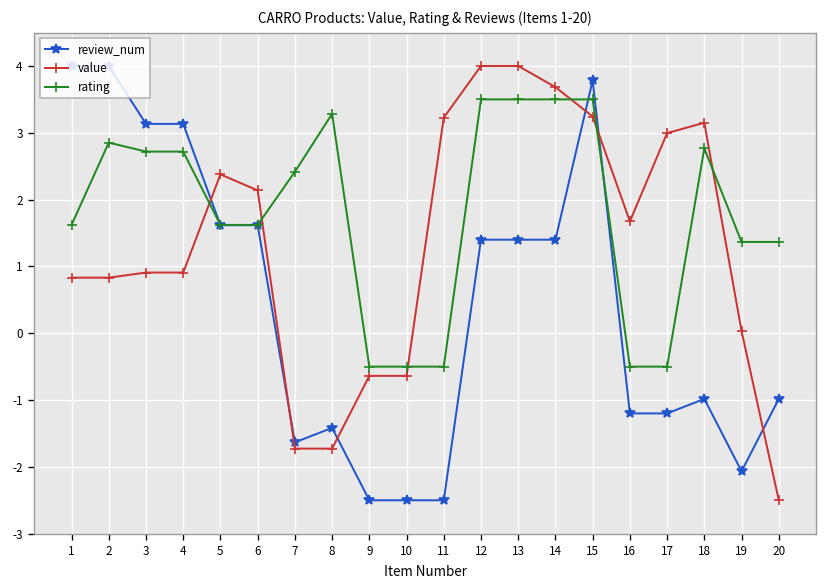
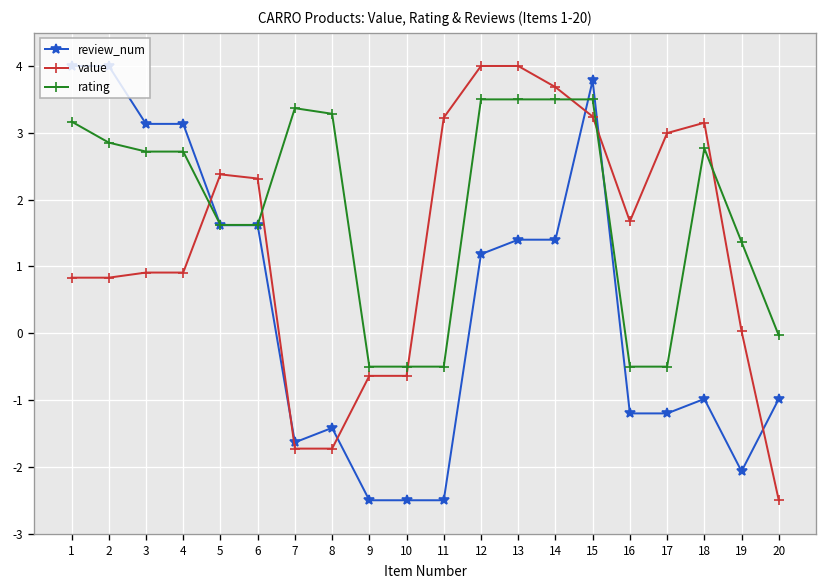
rating, 1: 1.6 -> 3.2
value, 6: 2.1 -> 2.3
rating, 7: 2.4 -> 3.4
review_num, 12: 1.4 -> 1.2
rating, 20: 1.4 -> 0.0
